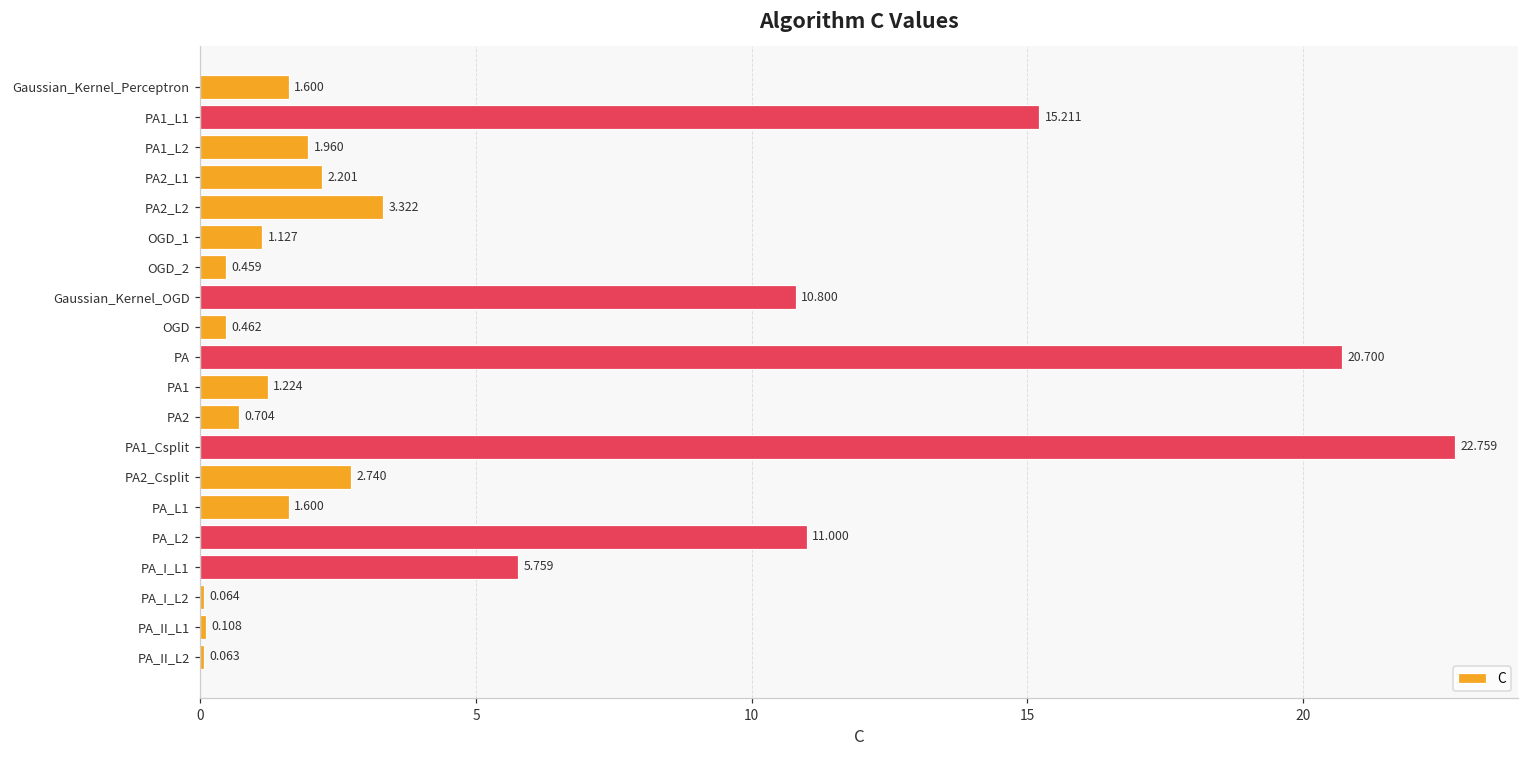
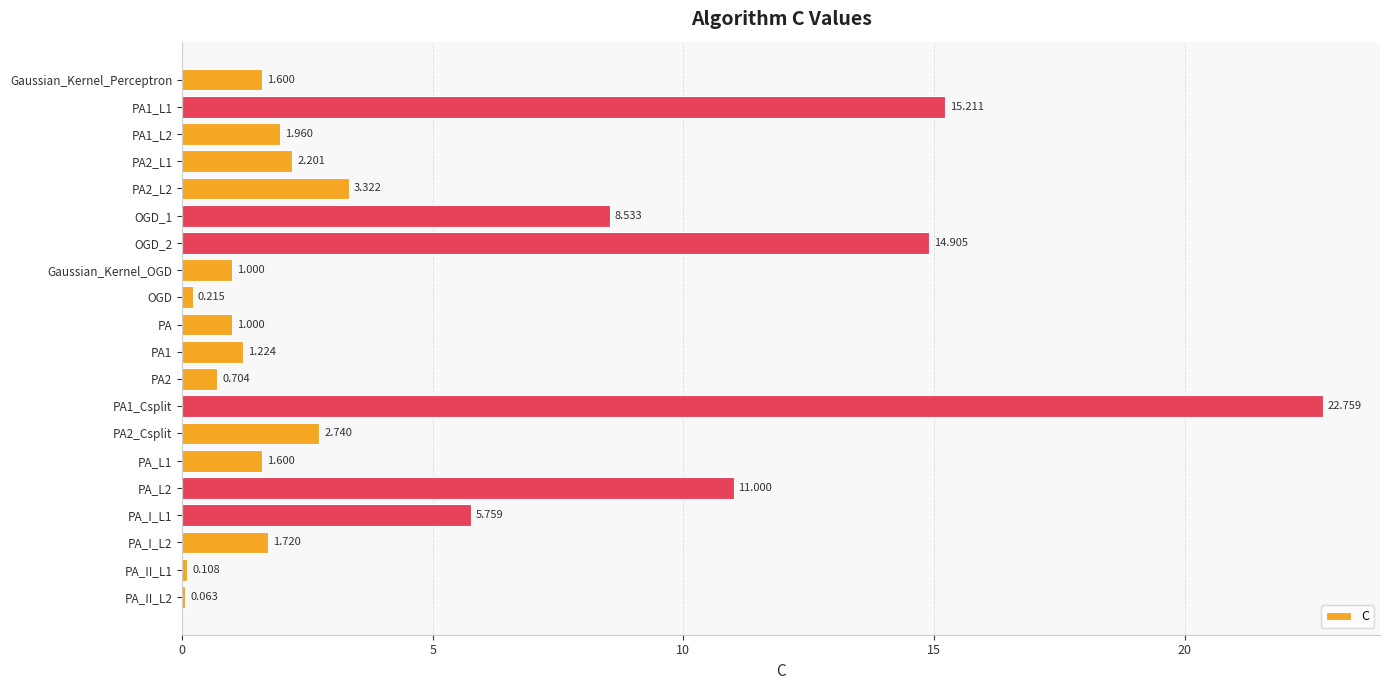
OGD_1: 1.127 -> 8.533
OGD_2: 0.459 -> 14.905
Gaussian_Kernel_OGD: 10.800 -> 1.000
OGD: 0.462 -> 0.215
PA: 20.700 -> 1.000
PA_I_L2: 0.064 -> 1.720
